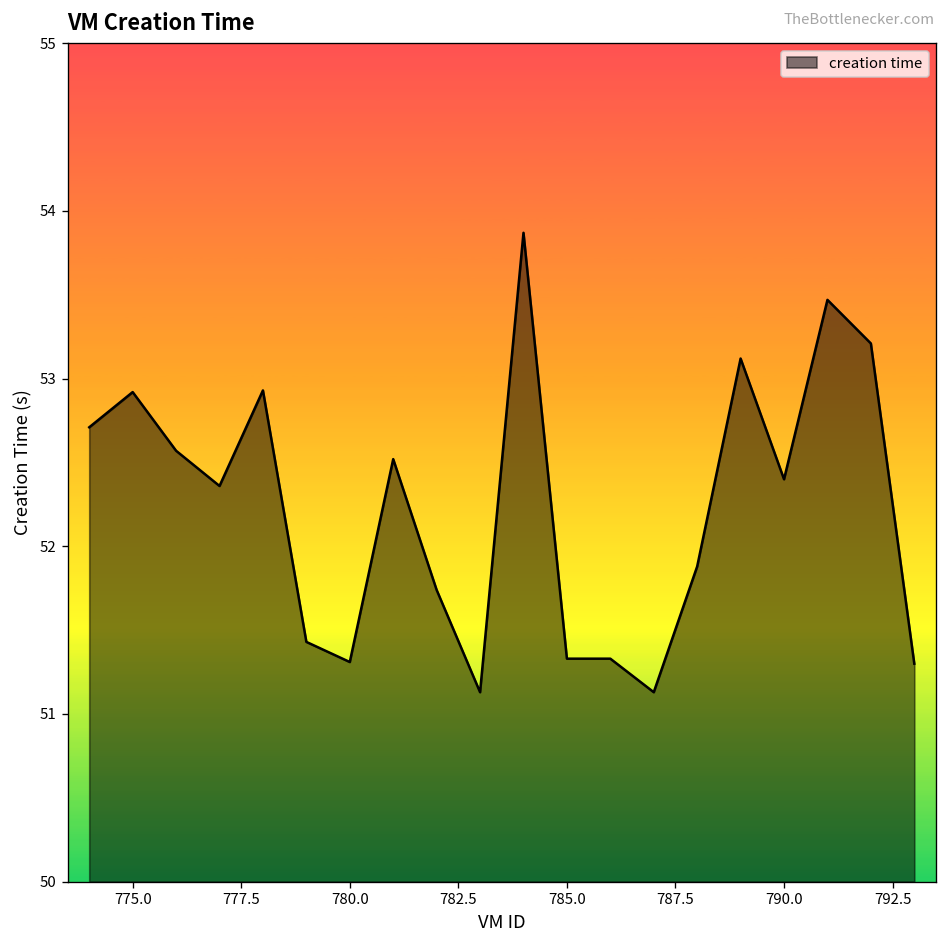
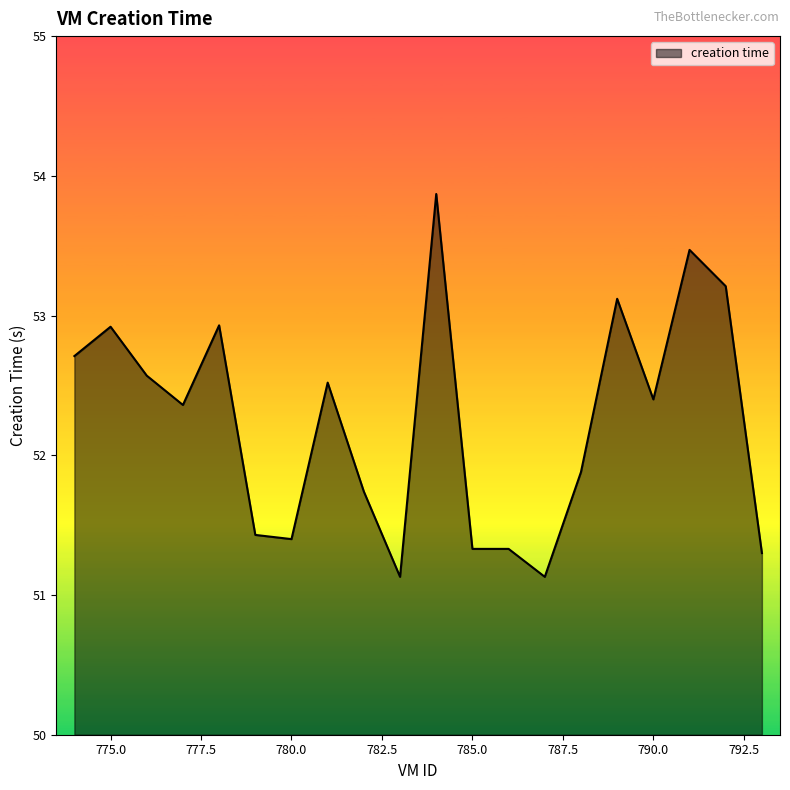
780.0: 51.31 -> 51.40
